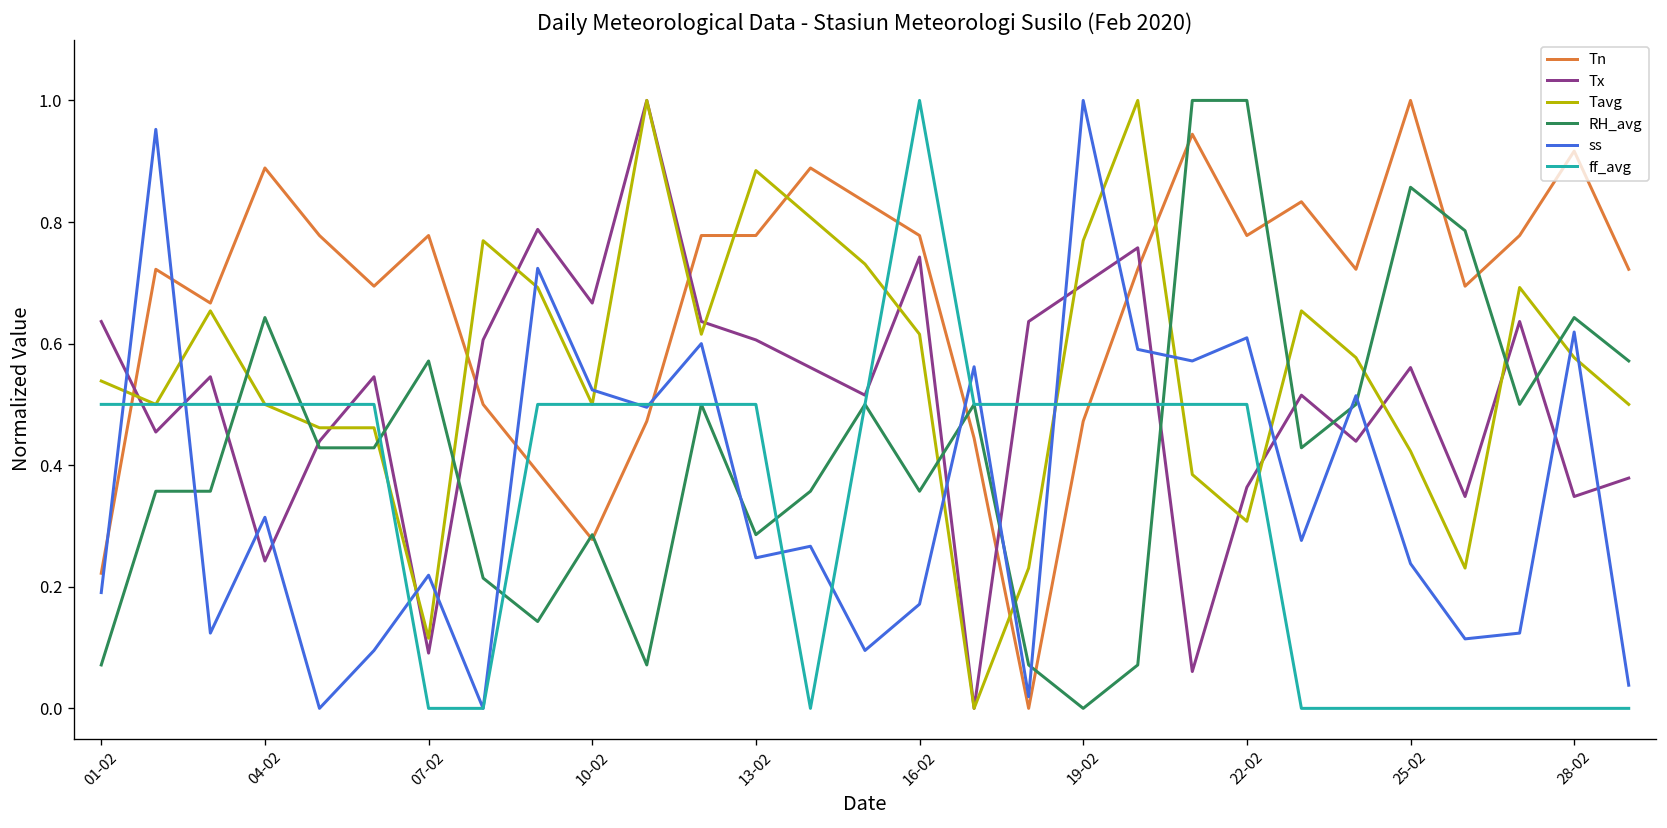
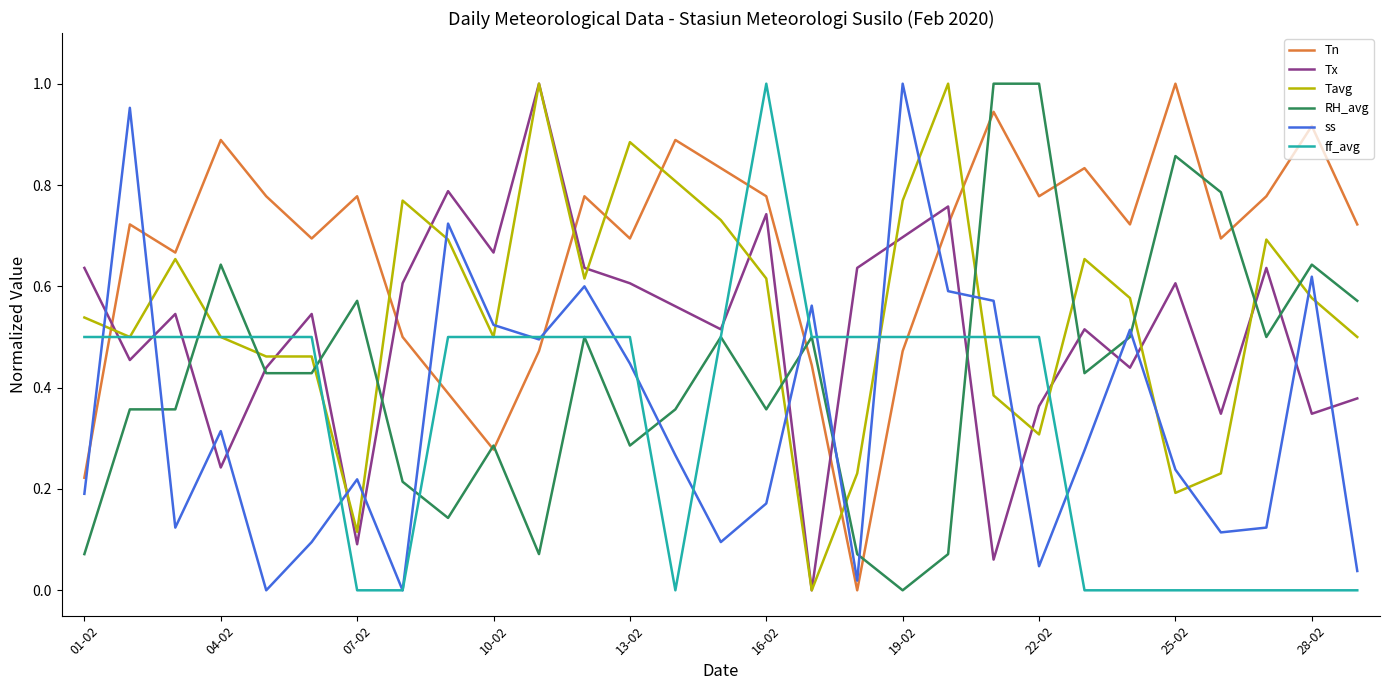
Tn, 13-02: 0.78 -> 0.69
ss, 13-02: 0.25 -> 0.45
ss, 22-02: 0.61 -> 0.05
Tx, 25-02: 0.56 -> 0.61
Tavg, 25-02: 0.42 -> 0.19
